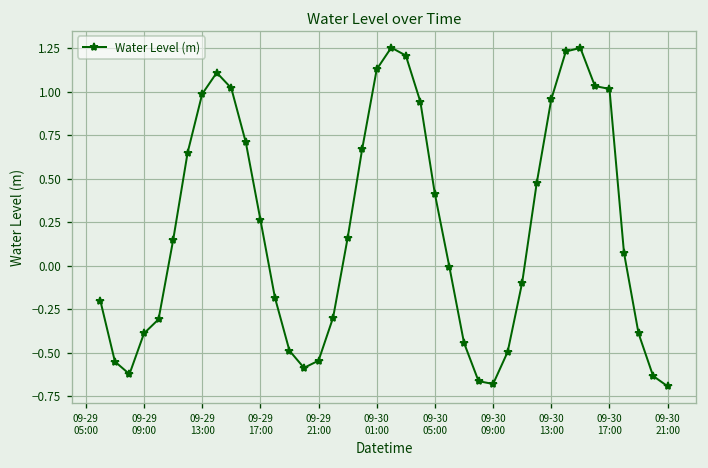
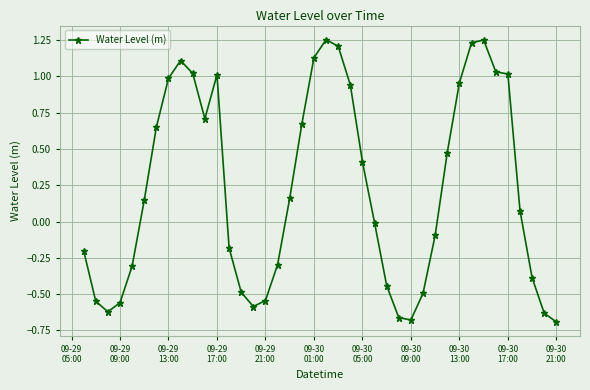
09-29 09:00: -0.39 -> -0.56
09-29 17:00: 0.27 -> 1.01
